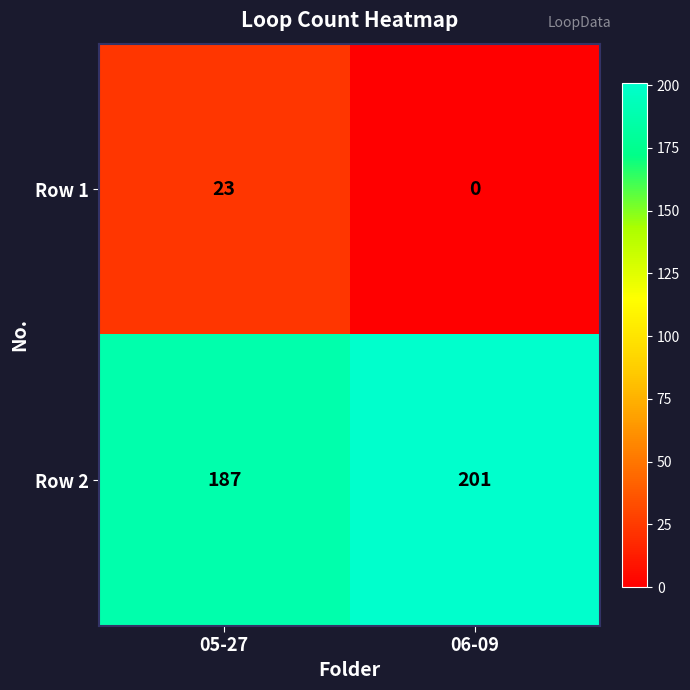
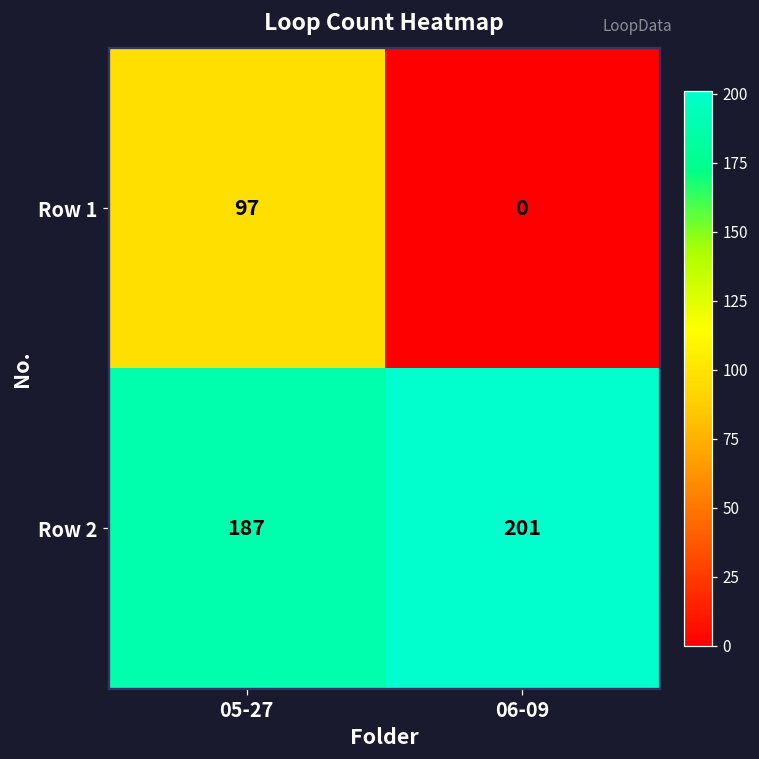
Row 1, 05-27: 23 -> 97
